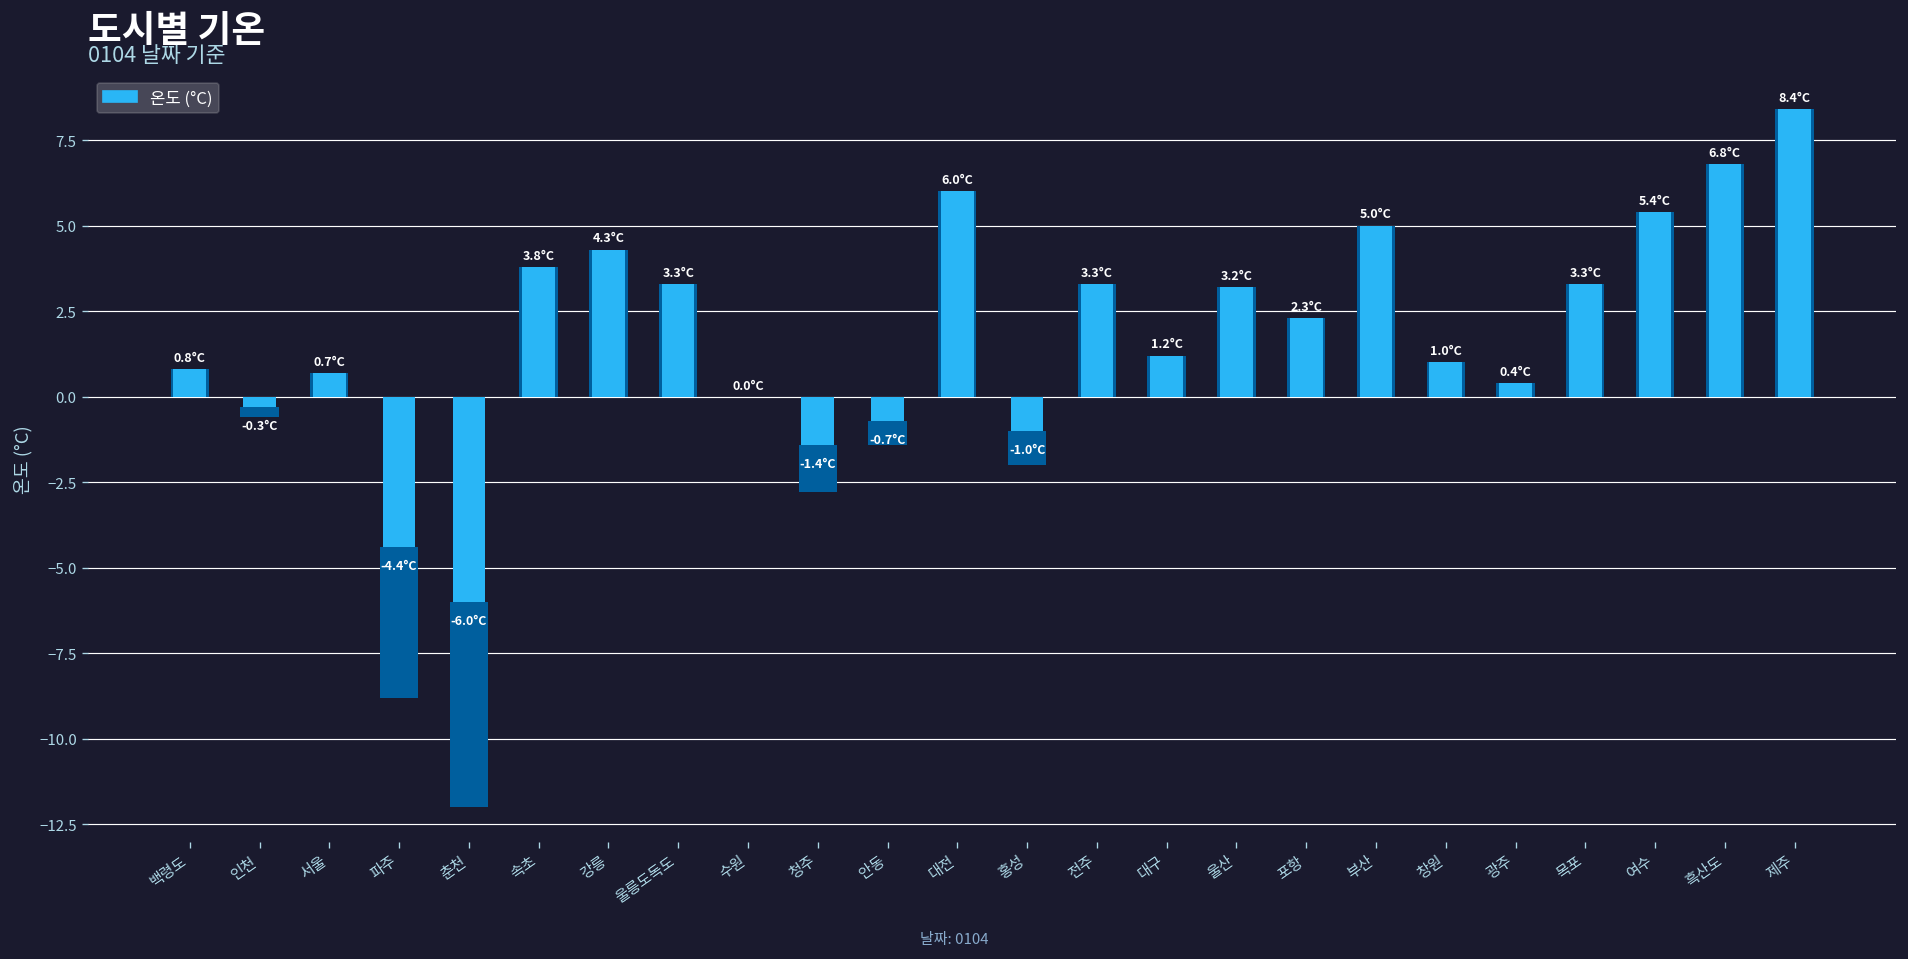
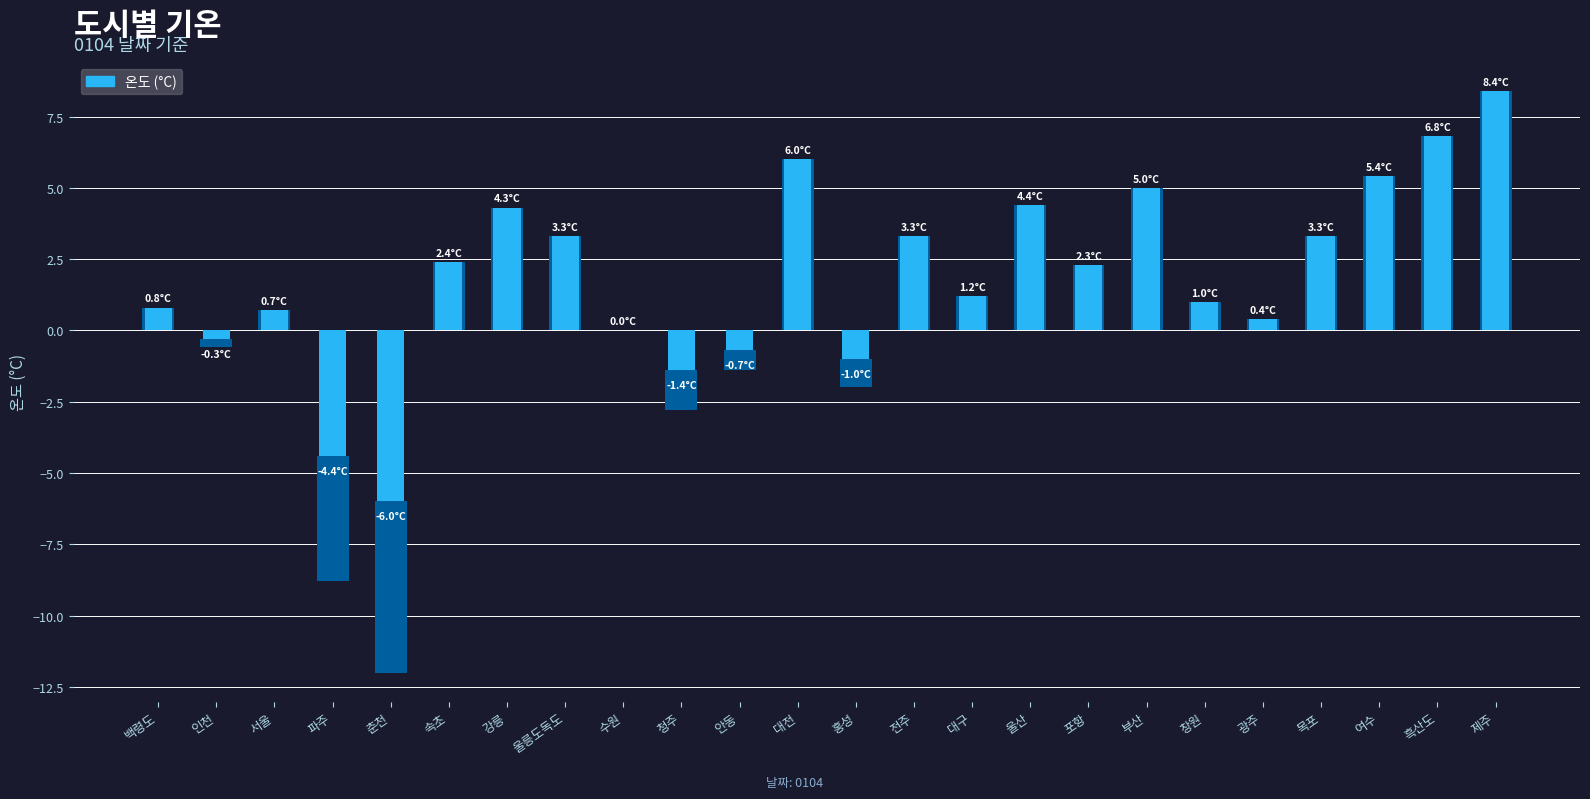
속초: 3.8°C -> 2.4°C
울산: 3.2°C -> 4.4°C
